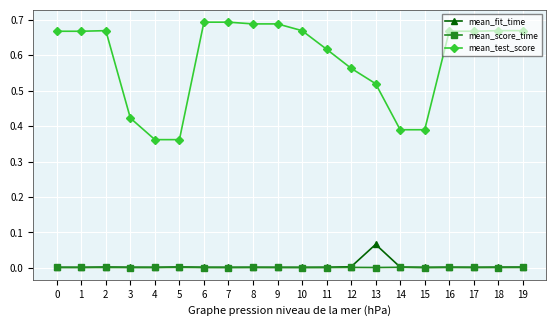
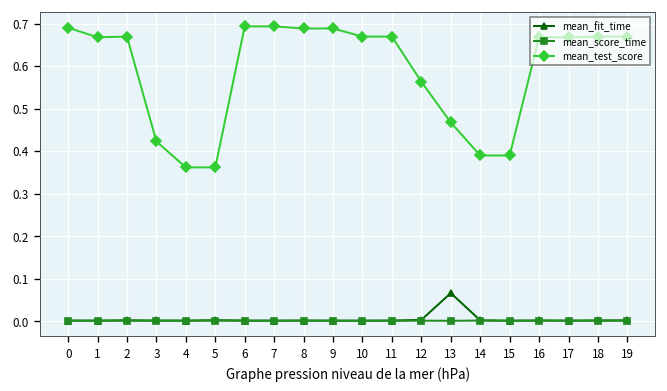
mean_test_score, 0: 0.67 -> 0.69
mean_test_score, 11: 0.62 -> 0.67
mean_test_score, 13: 0.52 -> 0.47
